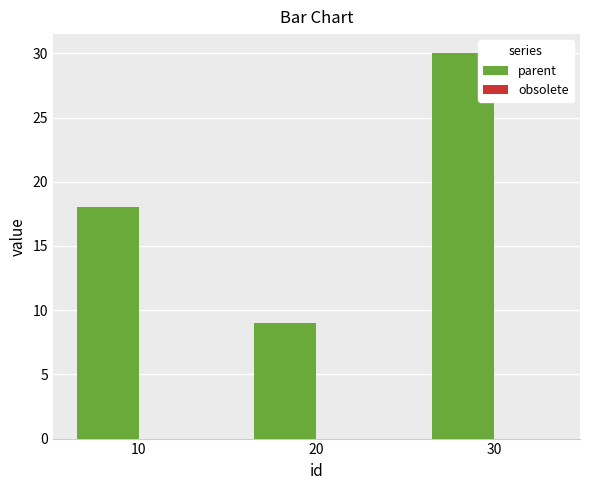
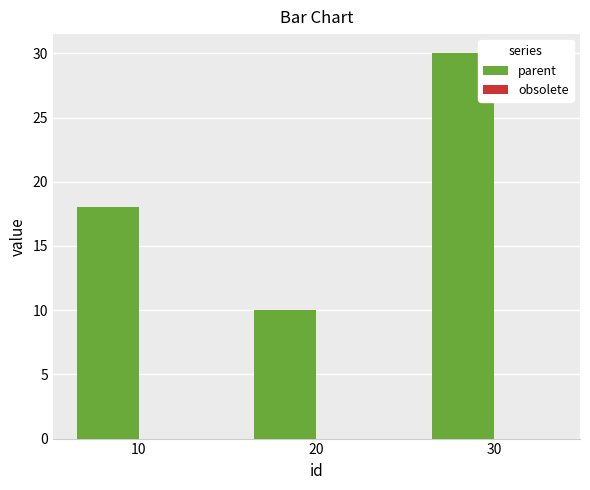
parent, 20: 9 -> 10
